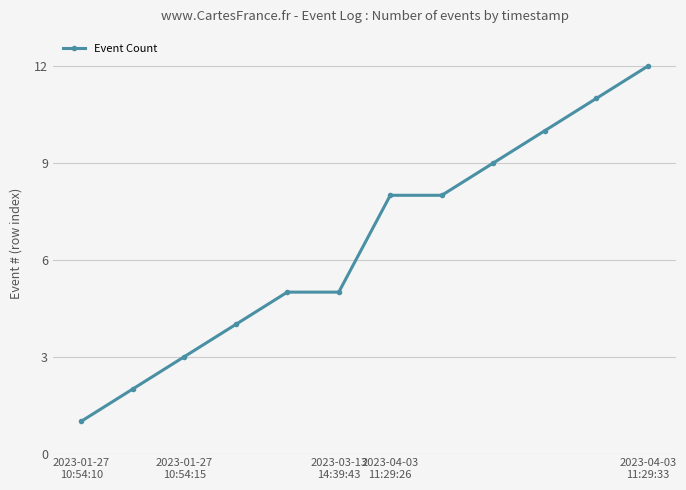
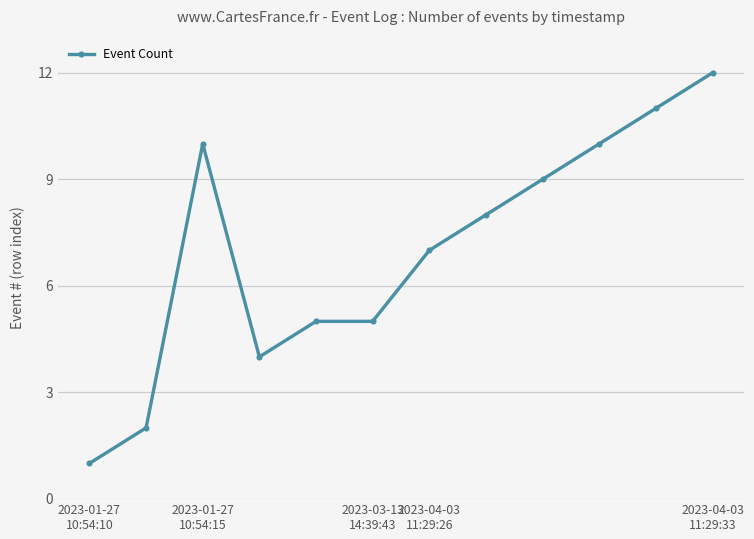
2023-01-27 10:54:15: 3 -> 10
2023-04-03 11:29:26: 8 -> 7
